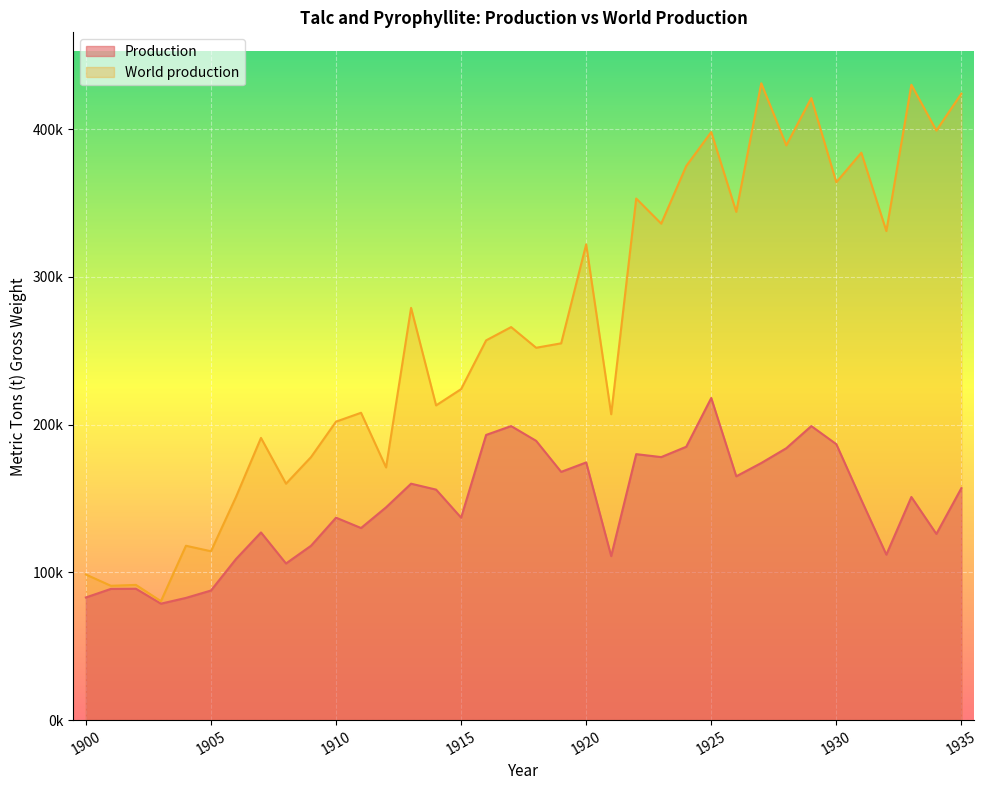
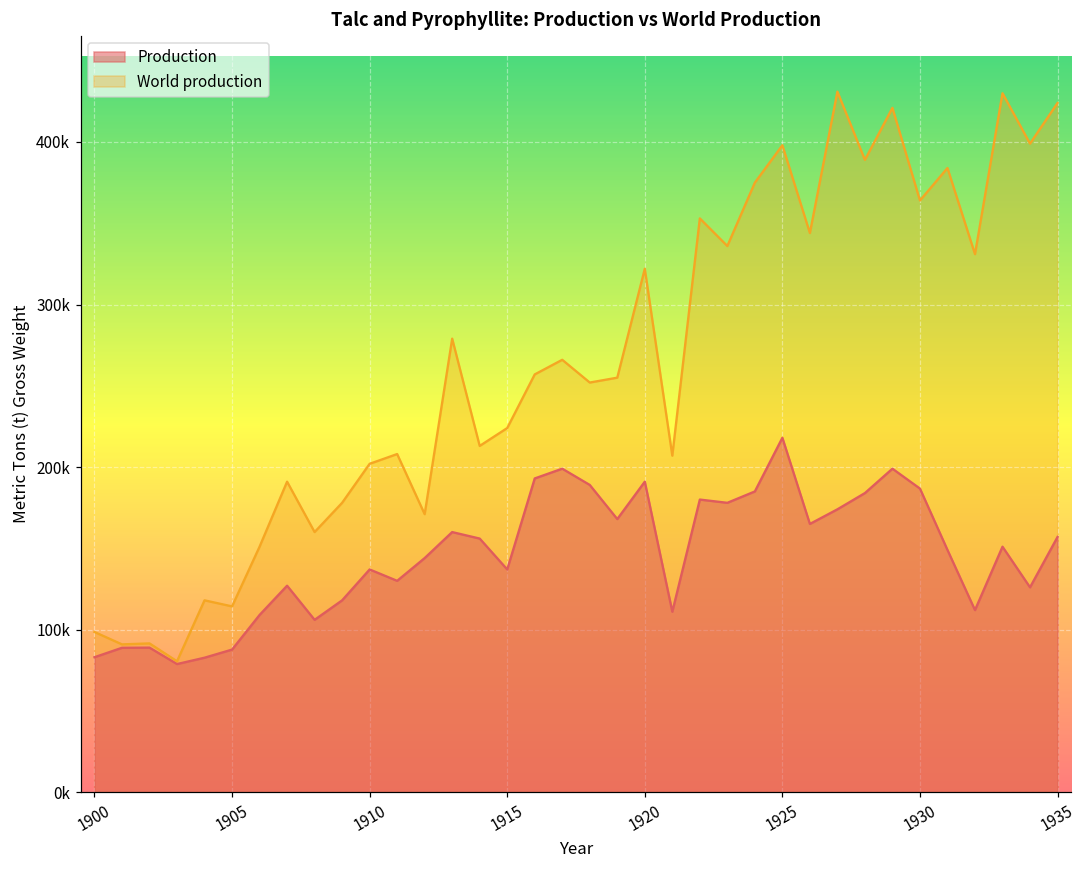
Production, 1920: 174000 -> 191000
